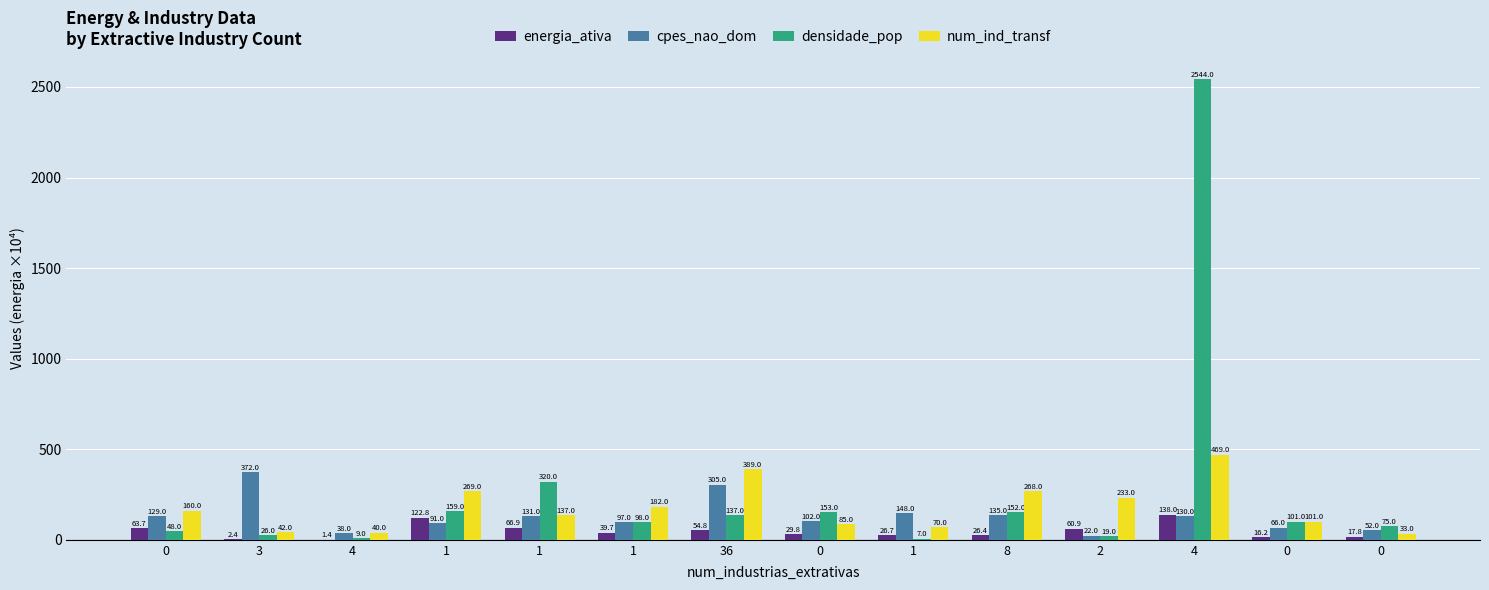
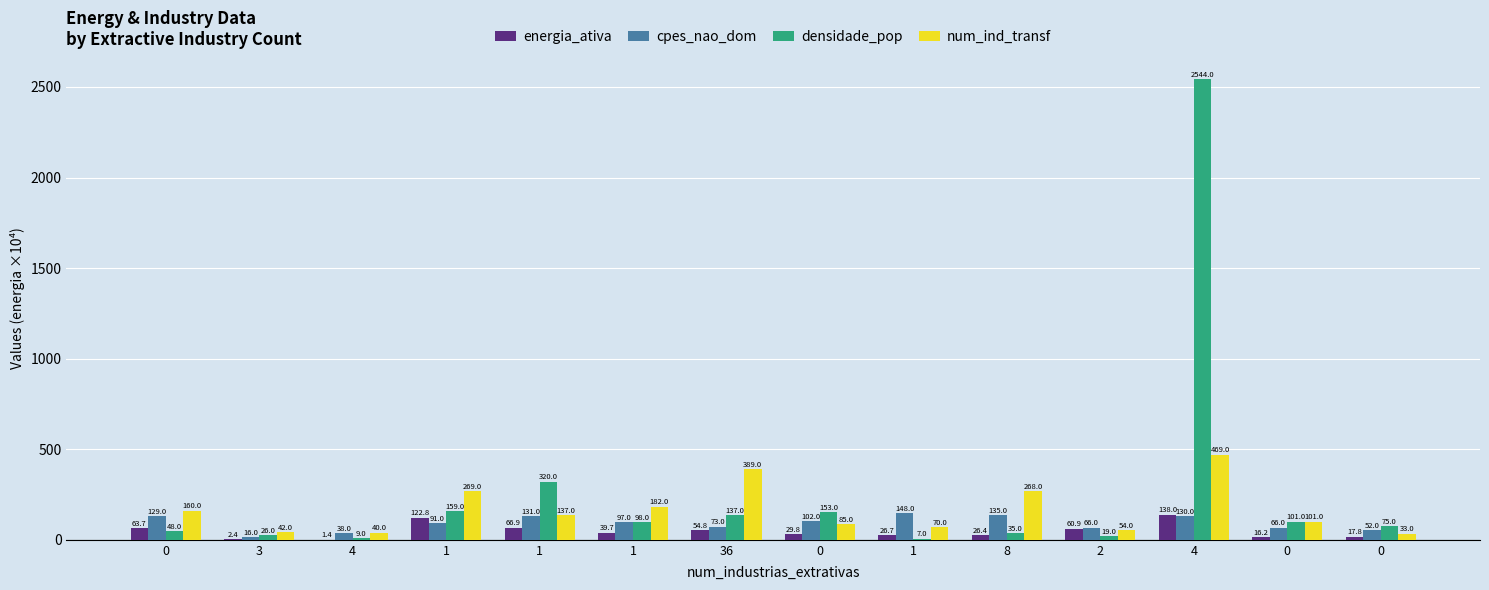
cpes_nao_dom, 3: 372.0 -> 16.0
cpes_nao_dom, 36: 305.0 -> 73.0
densidade_pop, 8: 152.0 -> 35.0
cpes_nao_dom, 2: 22.0 -> 66.0
num_ind_transf, 2: 233.0 -> 54.0
